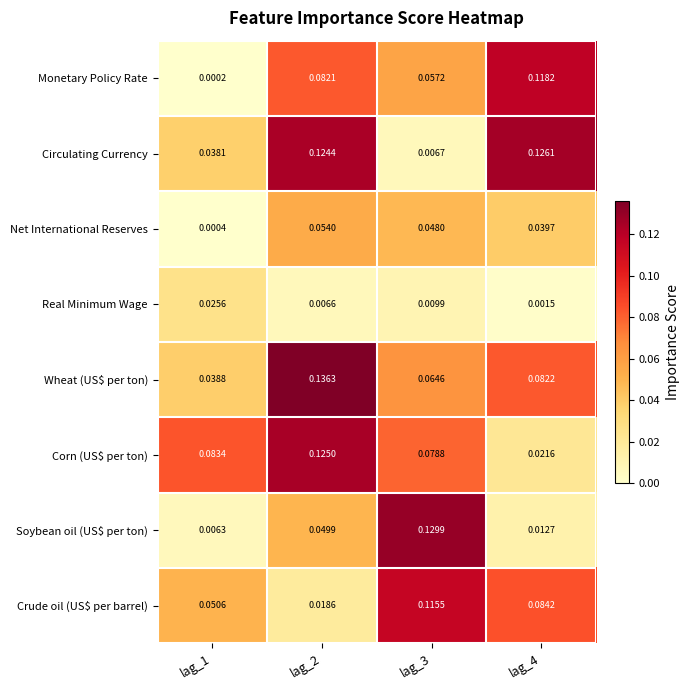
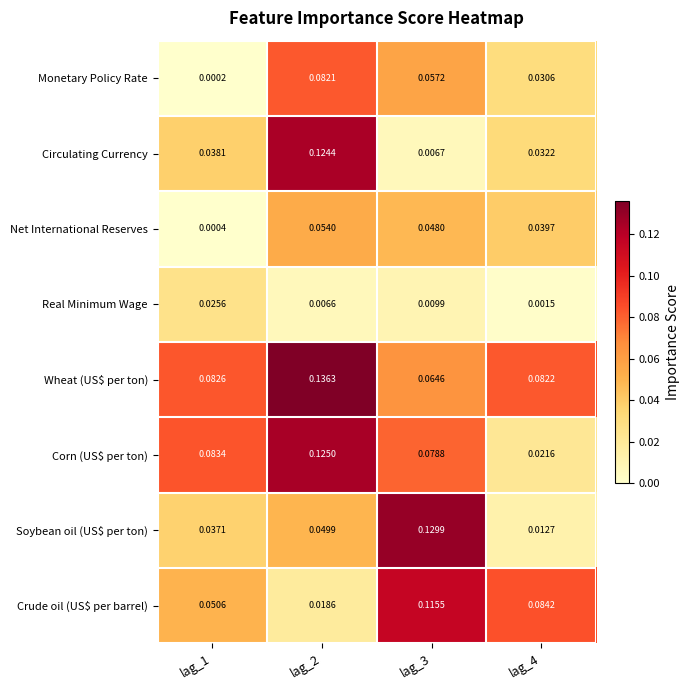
Monetary Policy Rate, lag_4: 0.1182 -> 0.0306
Circulating Currency, lag_4: 0.1261 -> 0.0322
Wheat (US$ per ton), lag_1: 0.0388 -> 0.0826
Soybean oil (US$ per ton), lag_1: 0.0063 -> 0.0371
